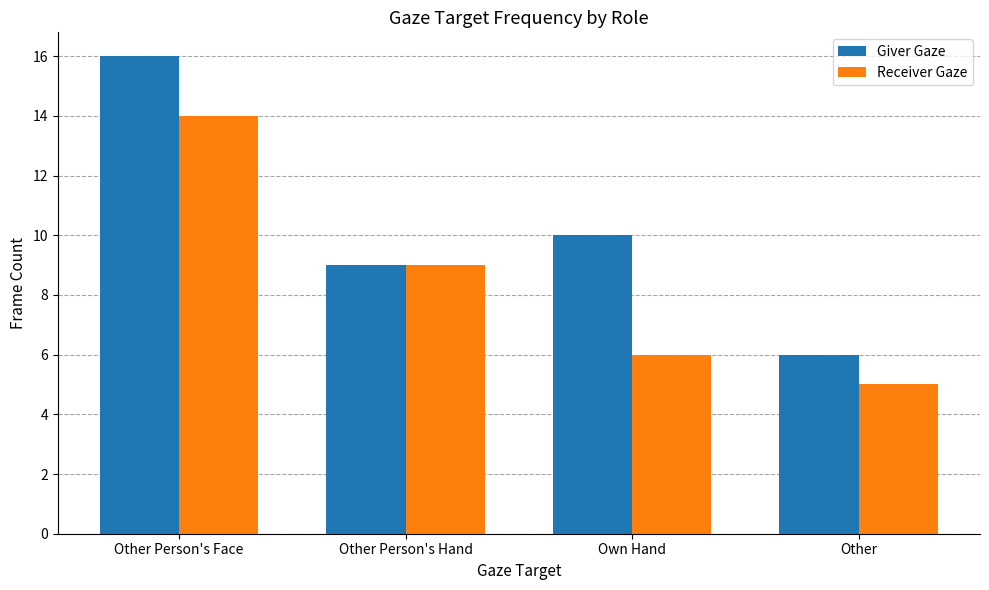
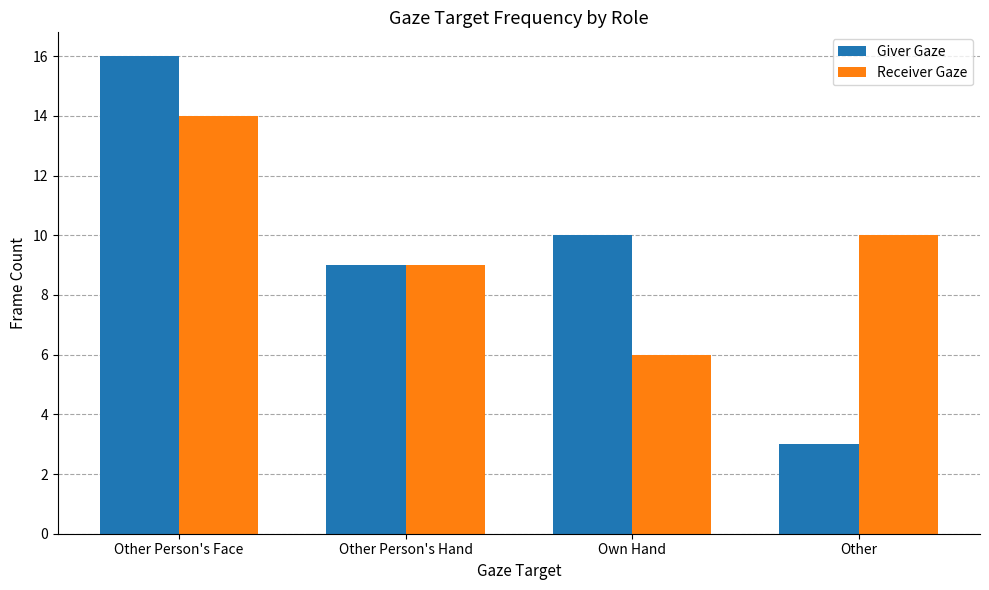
Giver Gaze, Other: 6 -> 3
Receiver Gaze, Other: 5 -> 10
